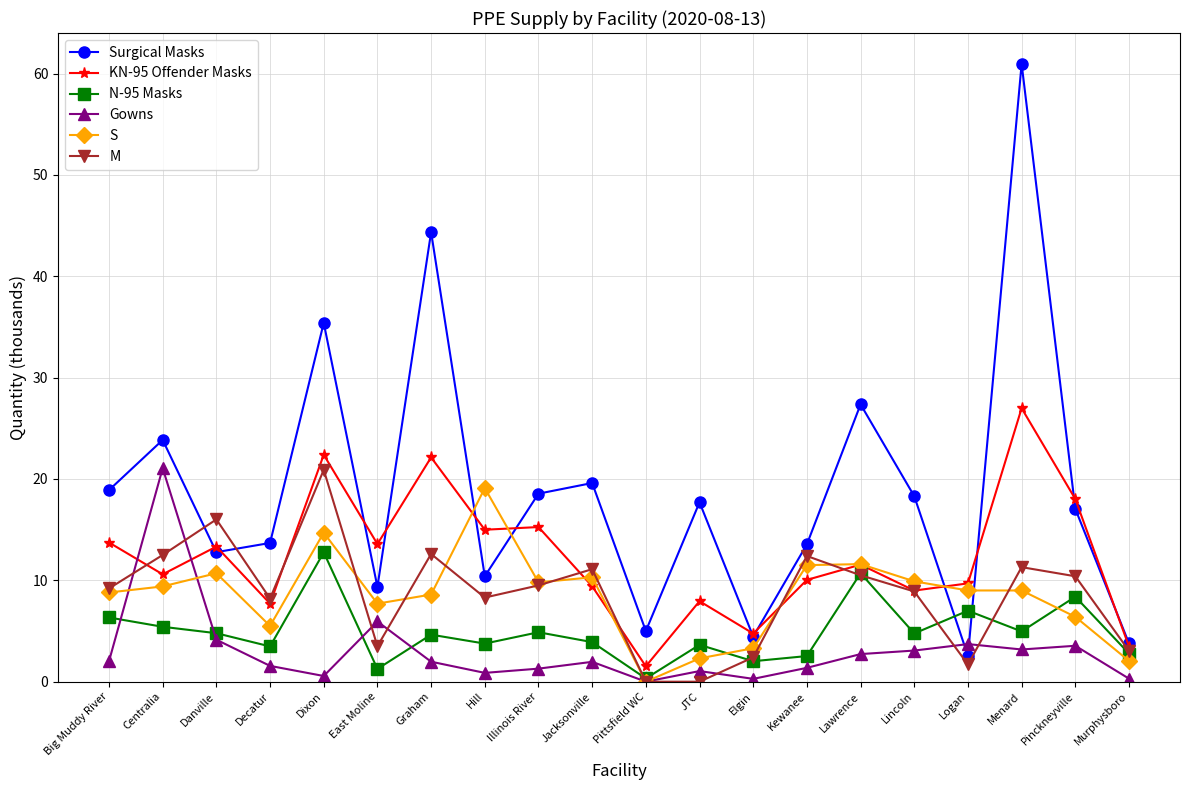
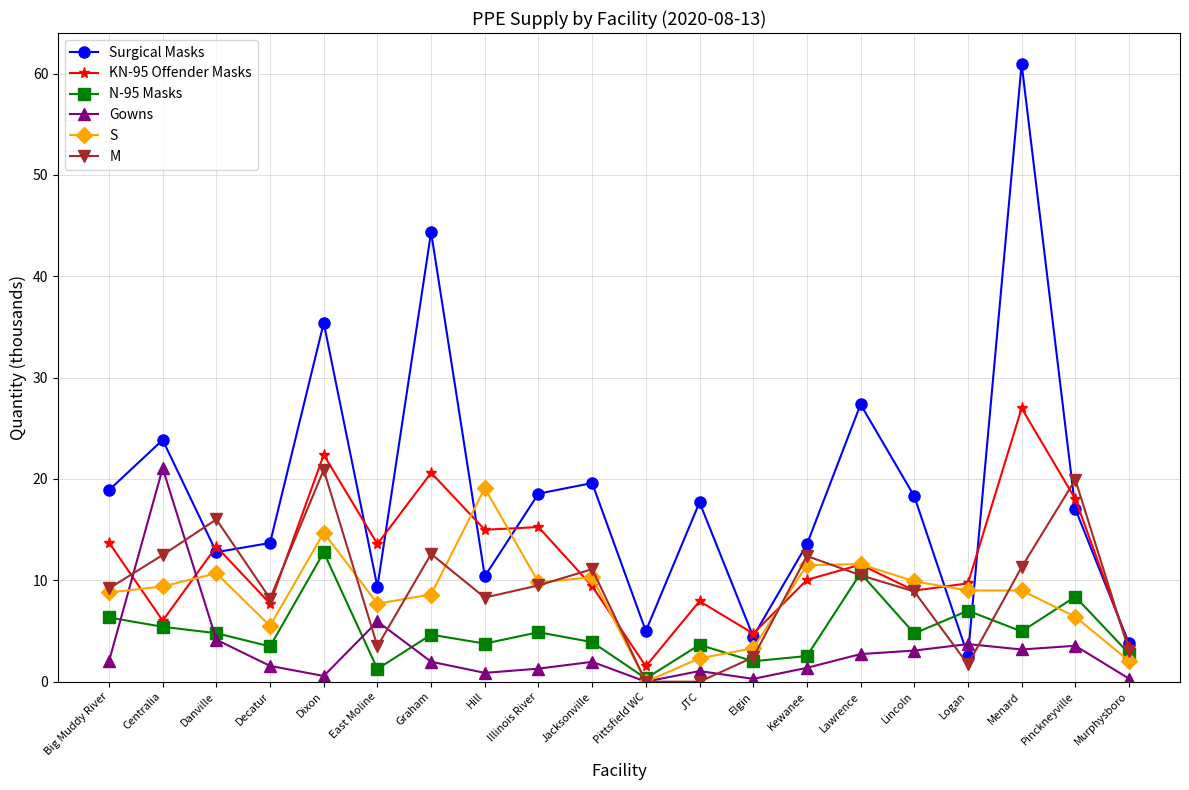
KN-95 Offender Masks, Centralia: 10.6 -> 6.0
KN-95 Offender Masks, Graham: 22.1 -> 20.6
M, Pinckneyville: 10.4 -> 19.9
